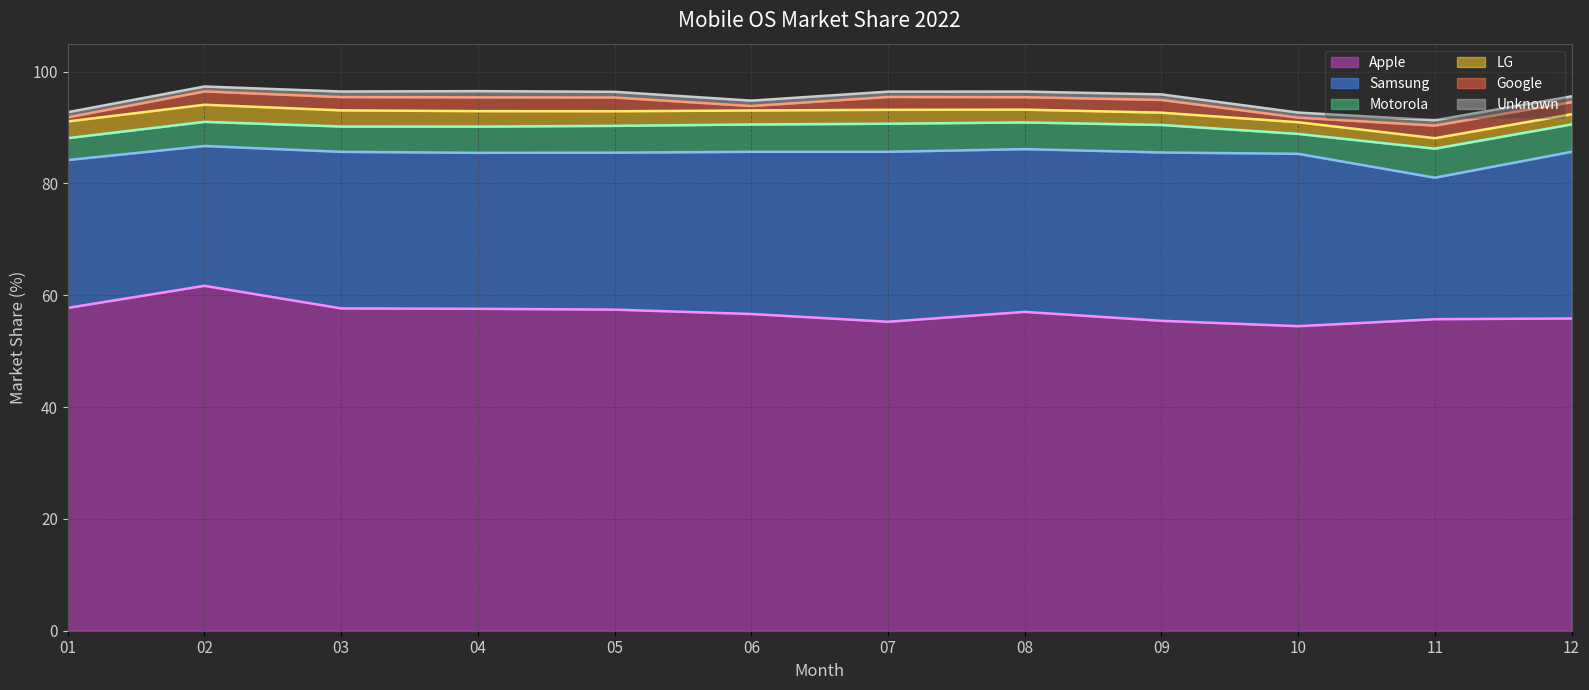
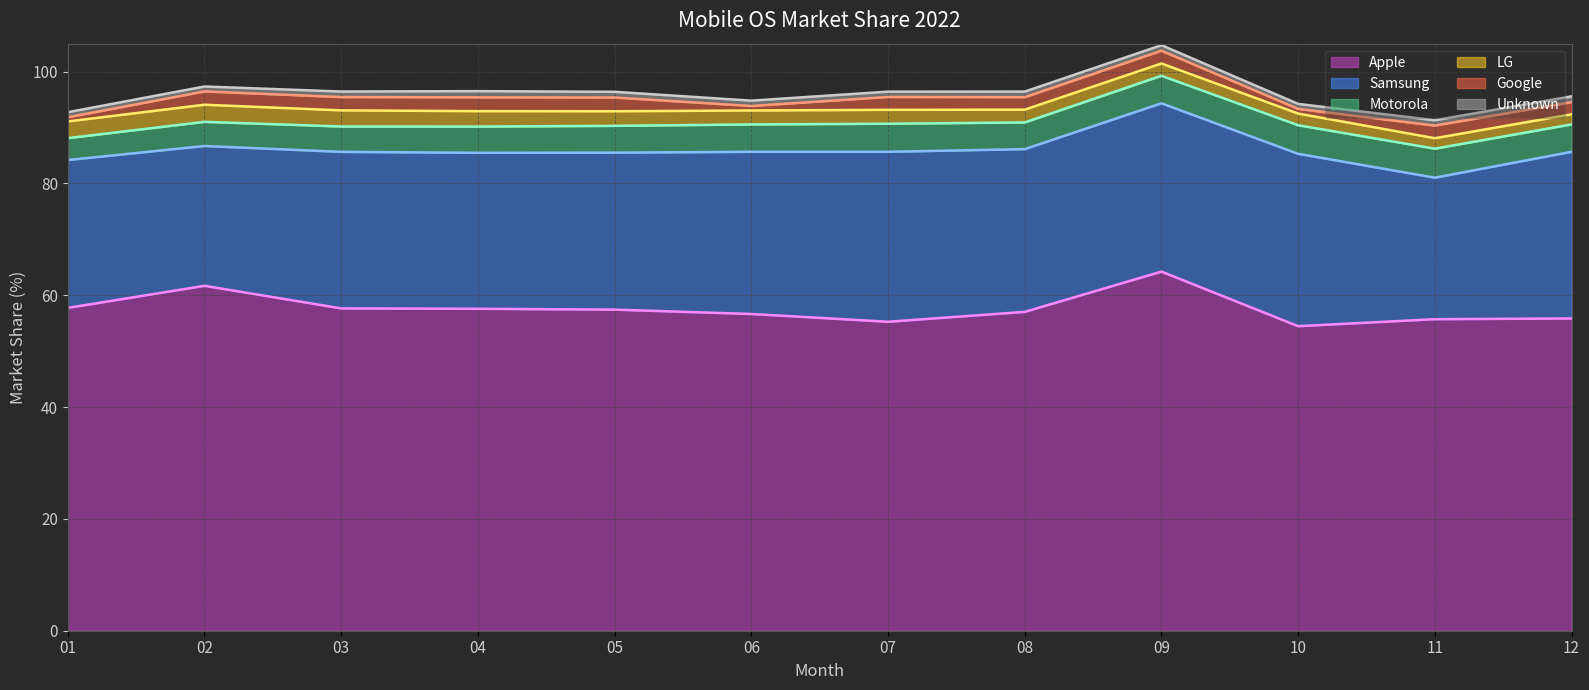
Apple, 09: 55 -> 64
Motorola, 10: 4 -> 5
